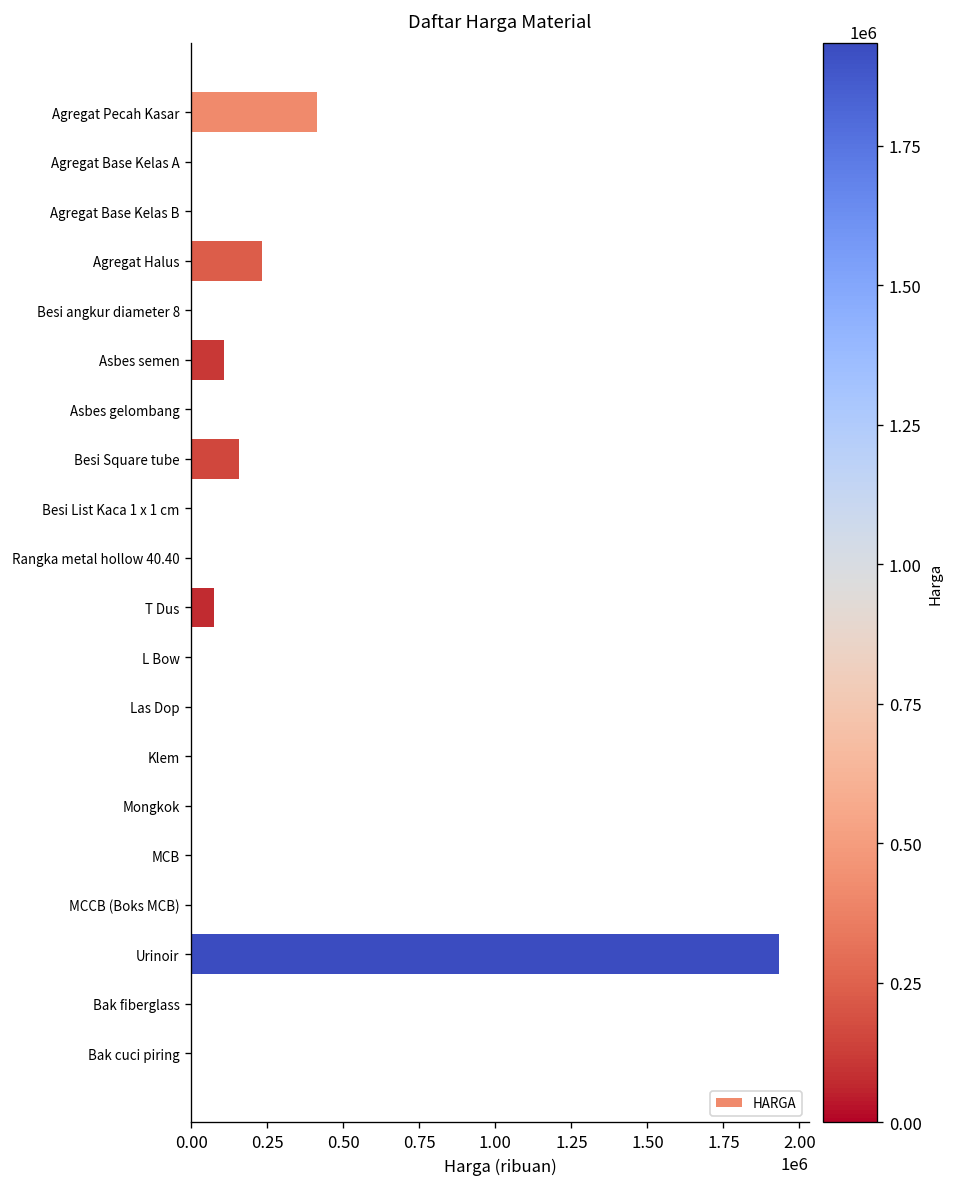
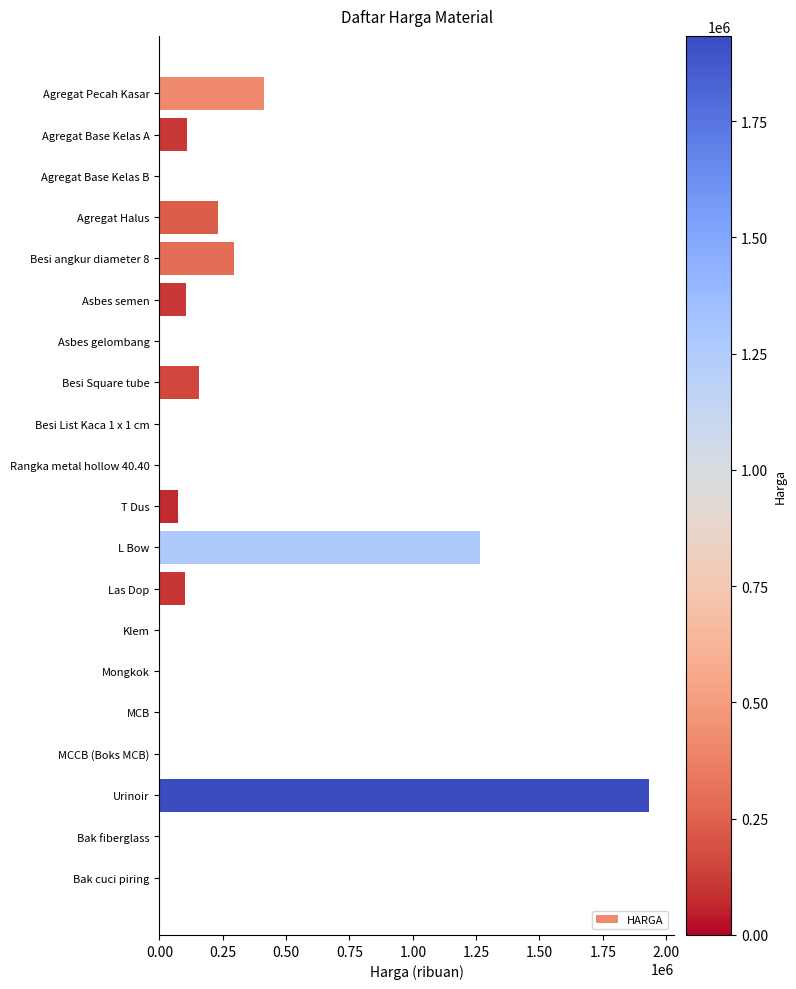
Agregat Base Kelas A: 0 -> 110000
Besi angkur diameter 8: 0 -> 290000
L Bow: 0 -> 1270000
Las Dop: 0 -> 100000
